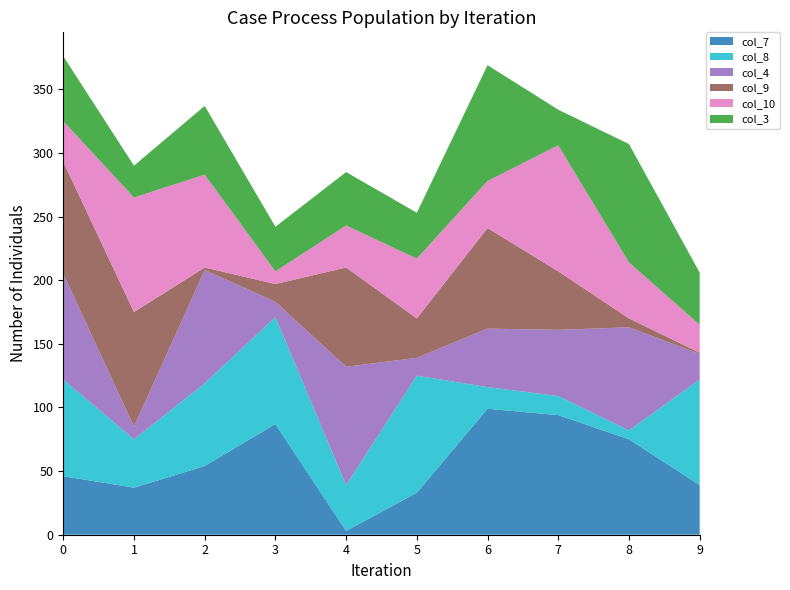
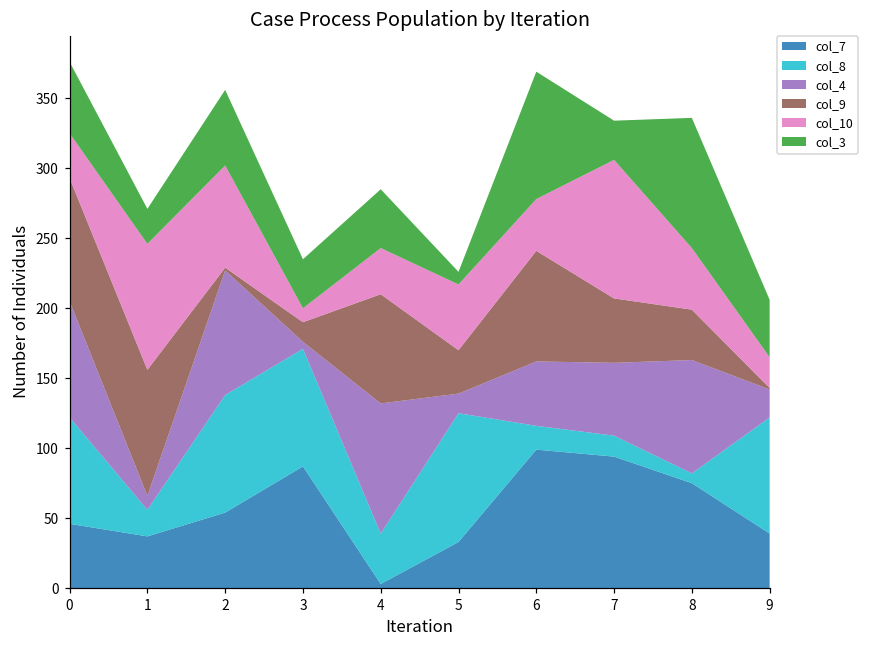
col_8, 1: 38 -> 19
col_8, 2: 65 -> 84
col_4, 3: 12 -> 5
col_3, 5: 36 -> 9
col_9, 8: 7 -> 36
